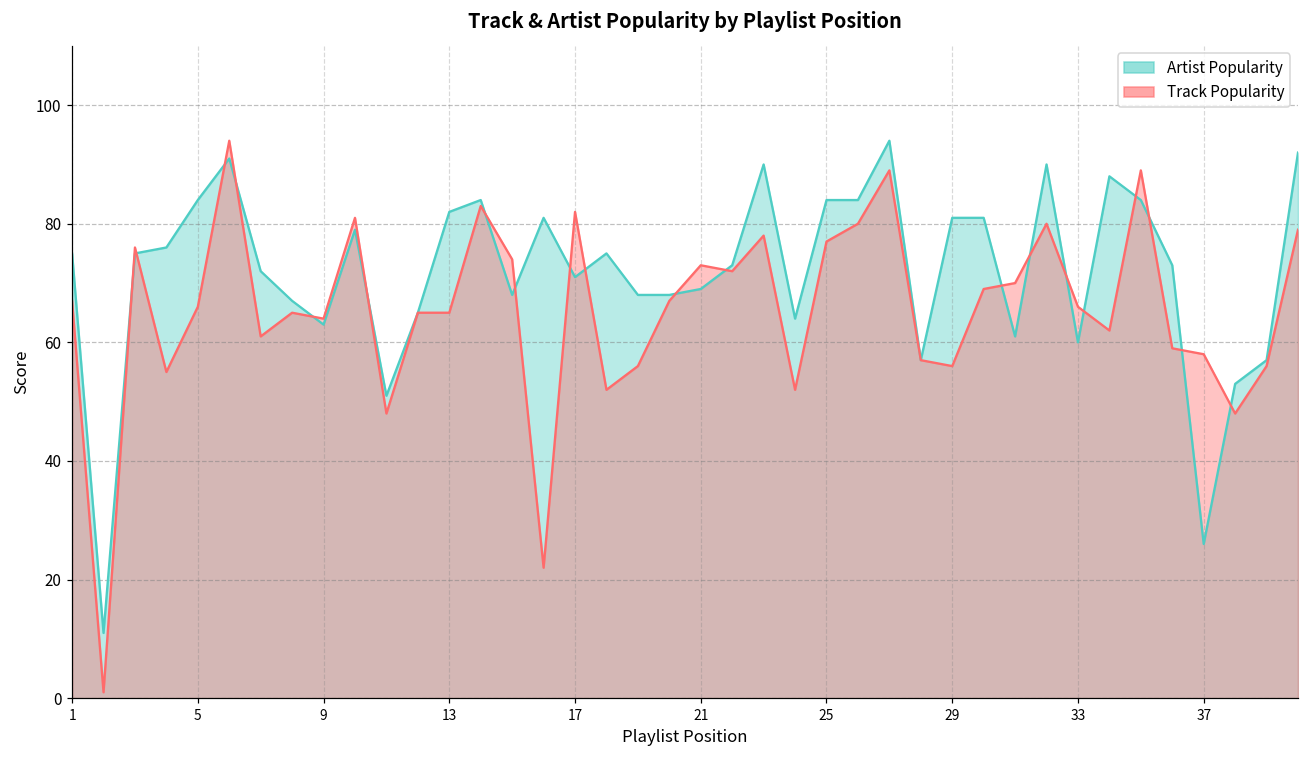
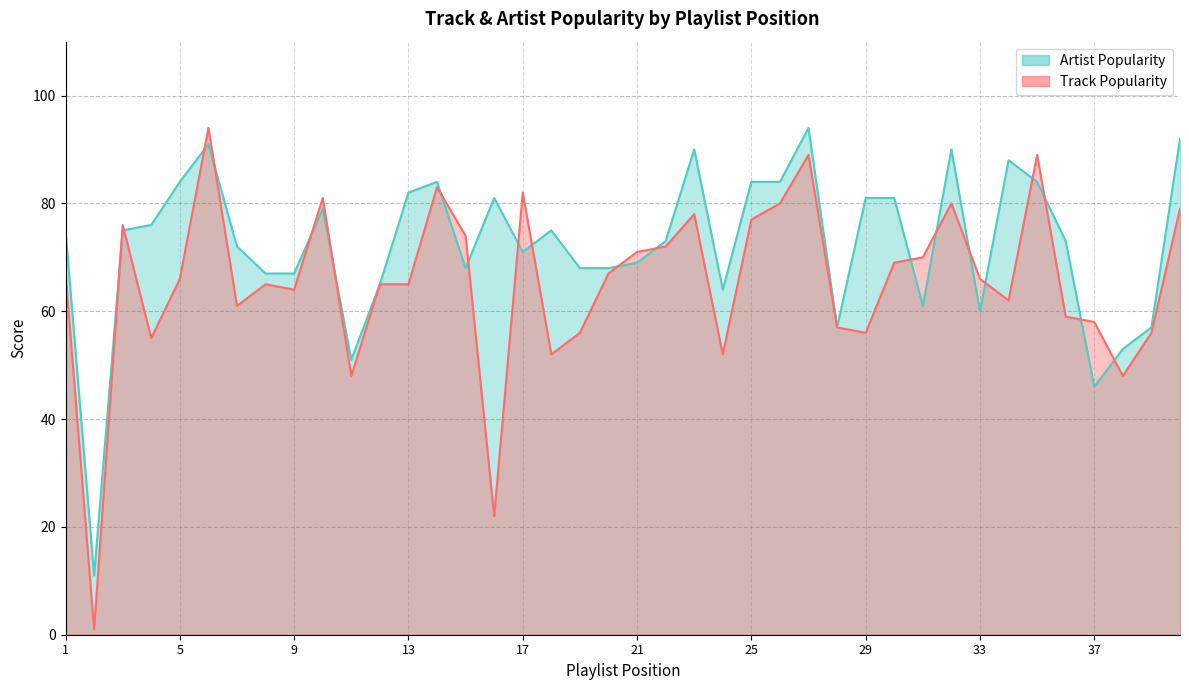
Artist Popularity, 9: 63 -> 67
Track Popularity, 21: 73 -> 71
Artist Popularity, 37: 26 -> 46
